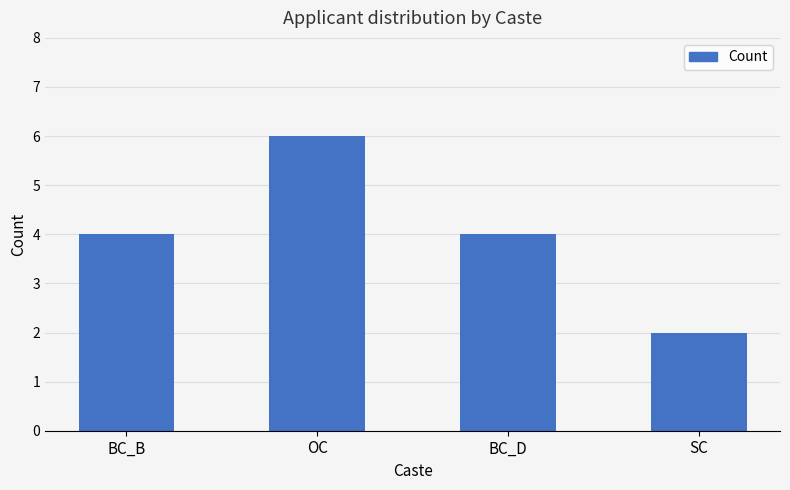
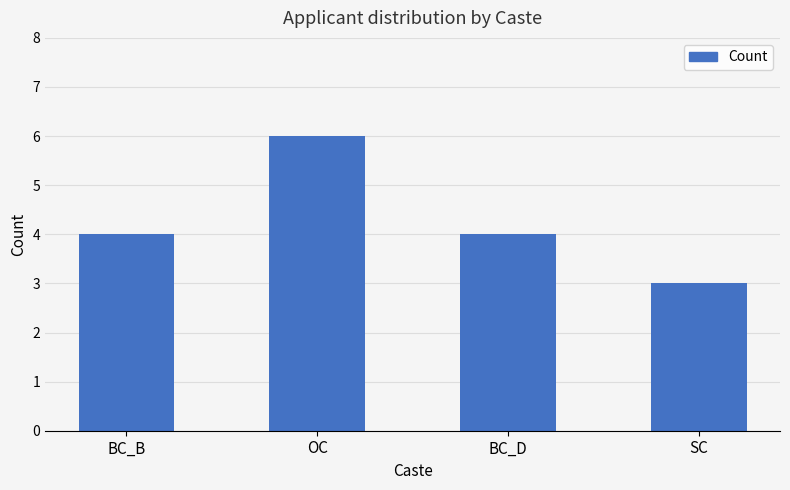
SC: 2 -> 3
